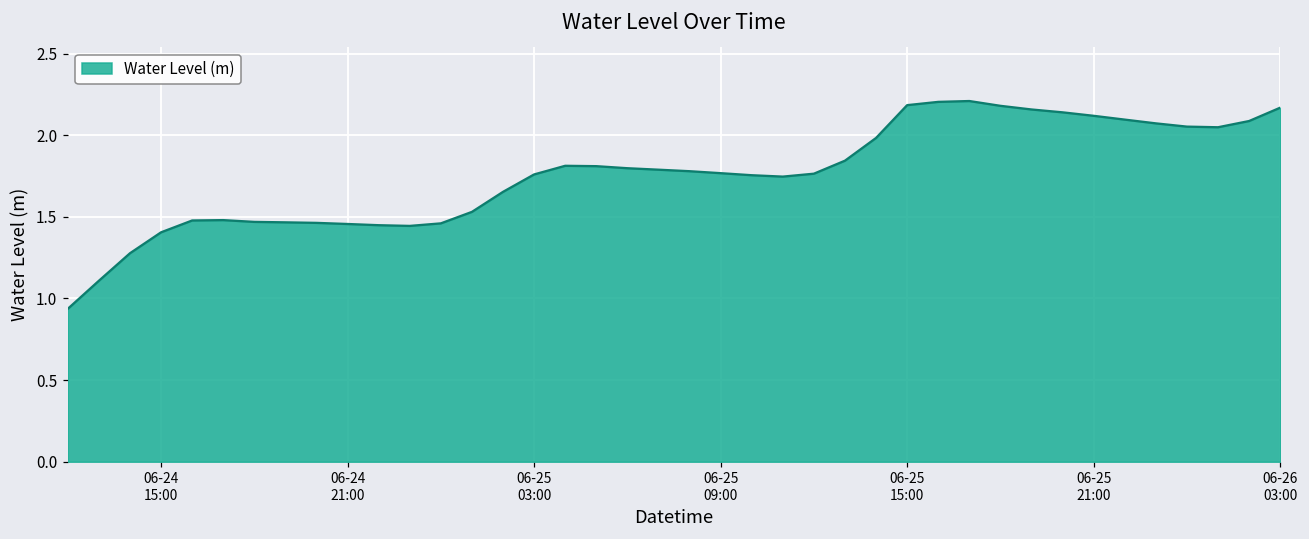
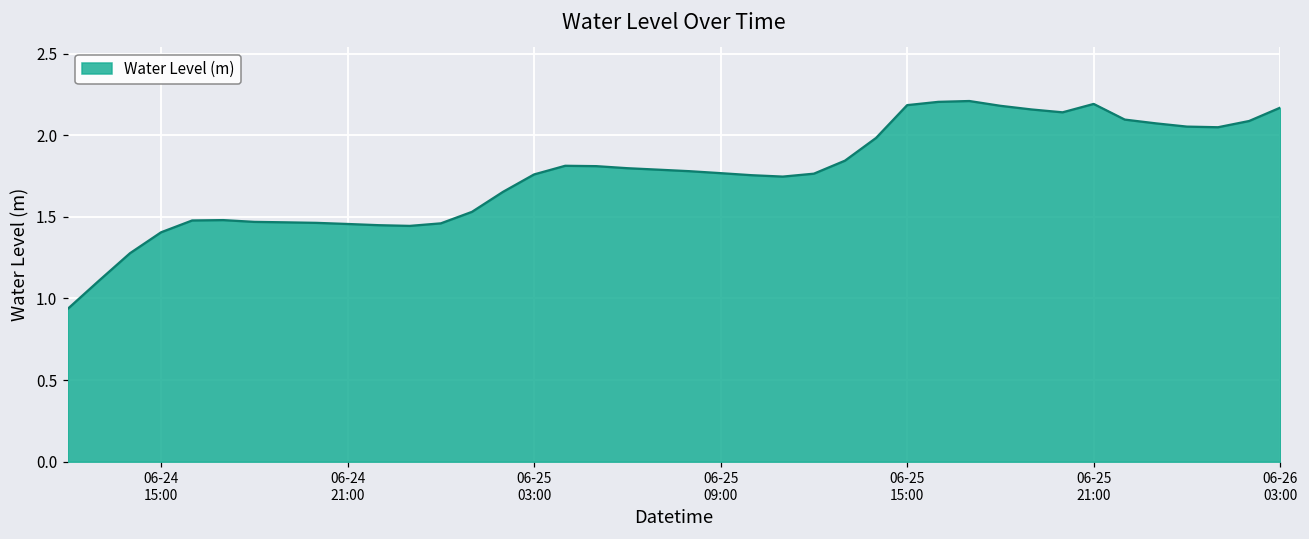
06-25 21:00: 2.12 -> 2.19
